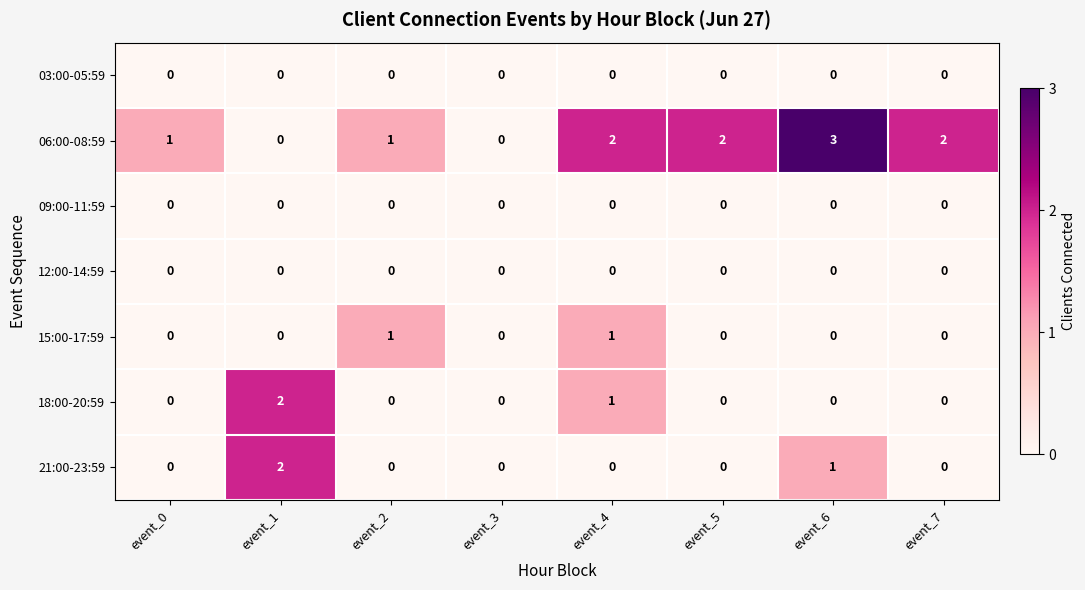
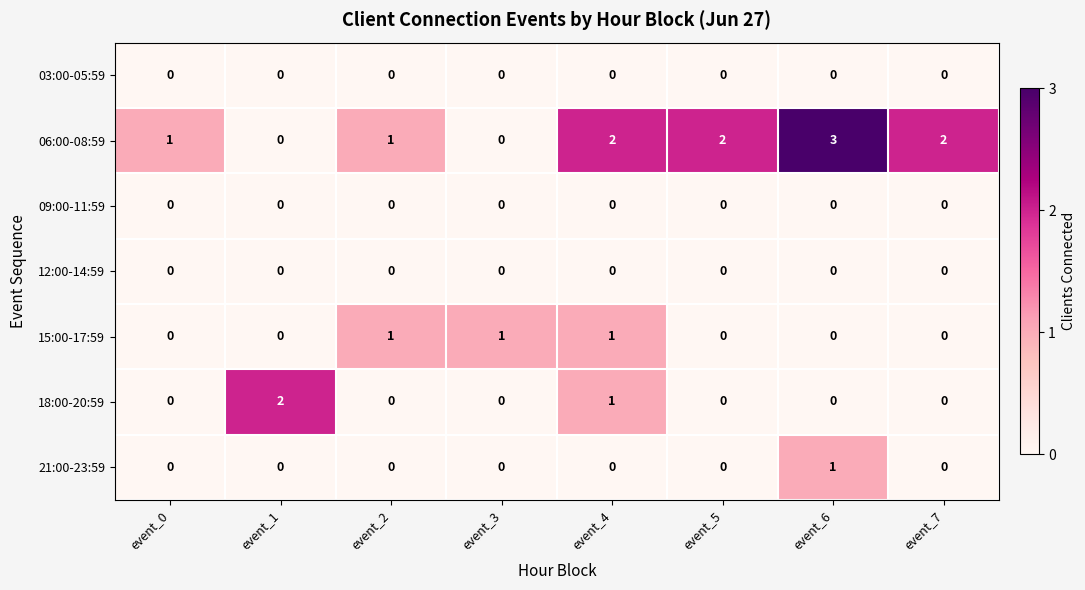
15:00-17:59, event_3: 0 -> 1
21:00-23:59, event_1: 2 -> 0
